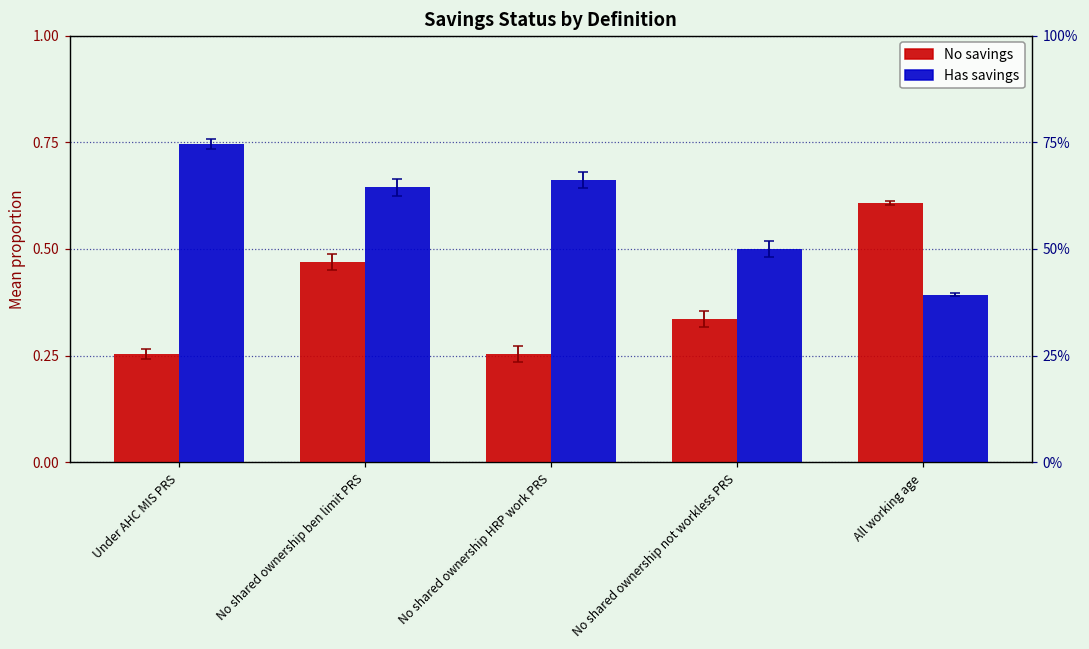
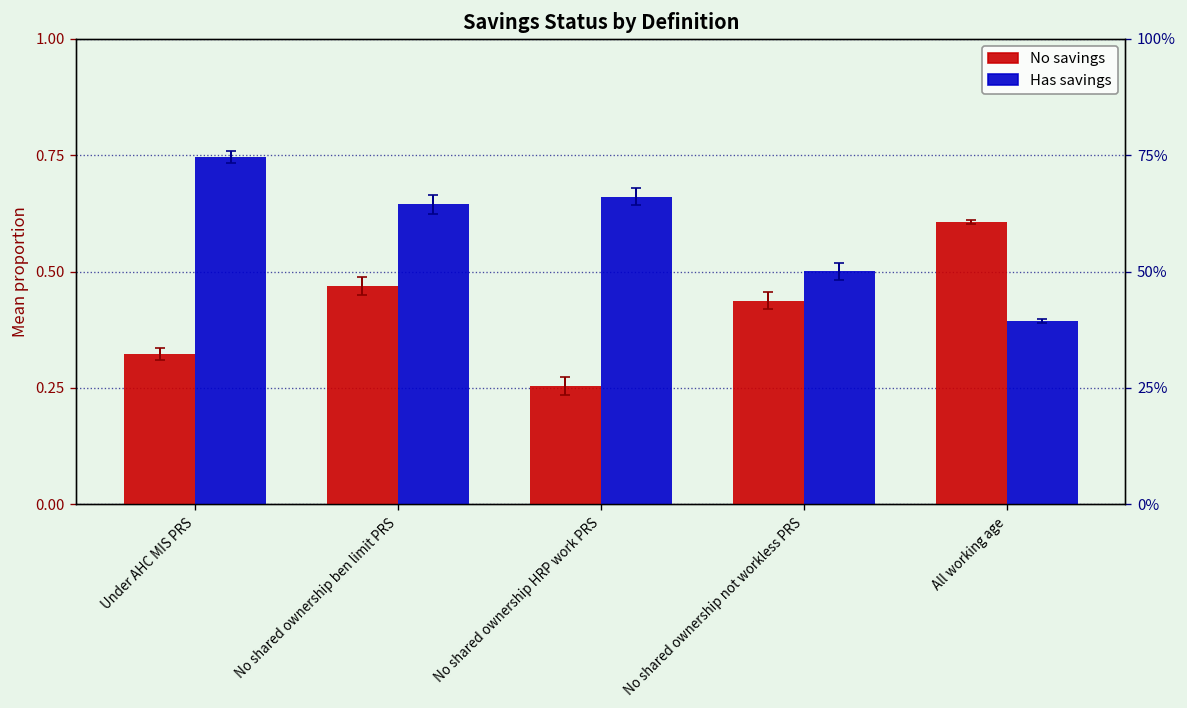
No savings, Under AHC MIS PRS: 0.25 -> 0.32
No savings, No shared ownership not workless PRS: 0.34 -> 0.44
